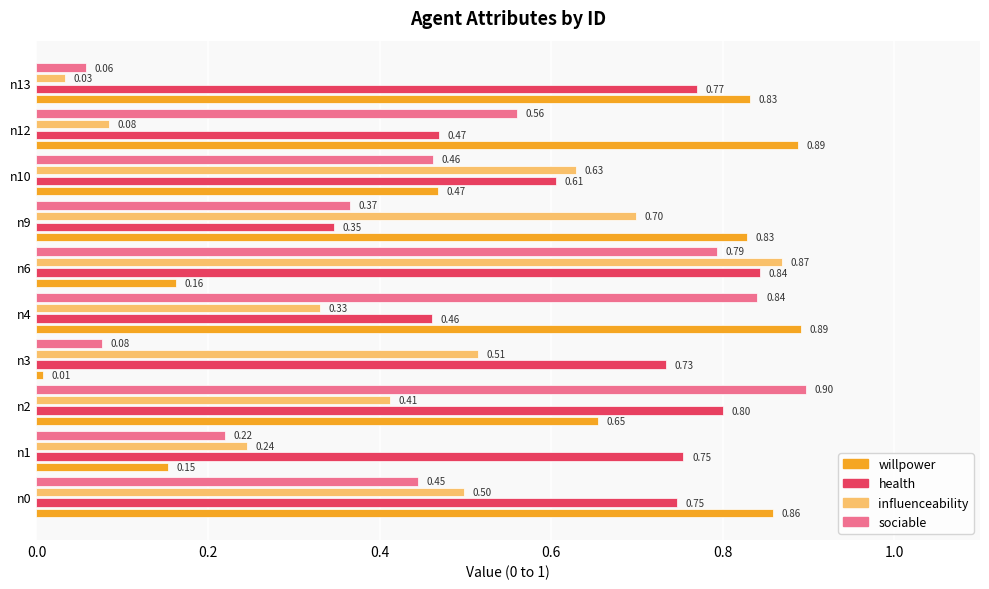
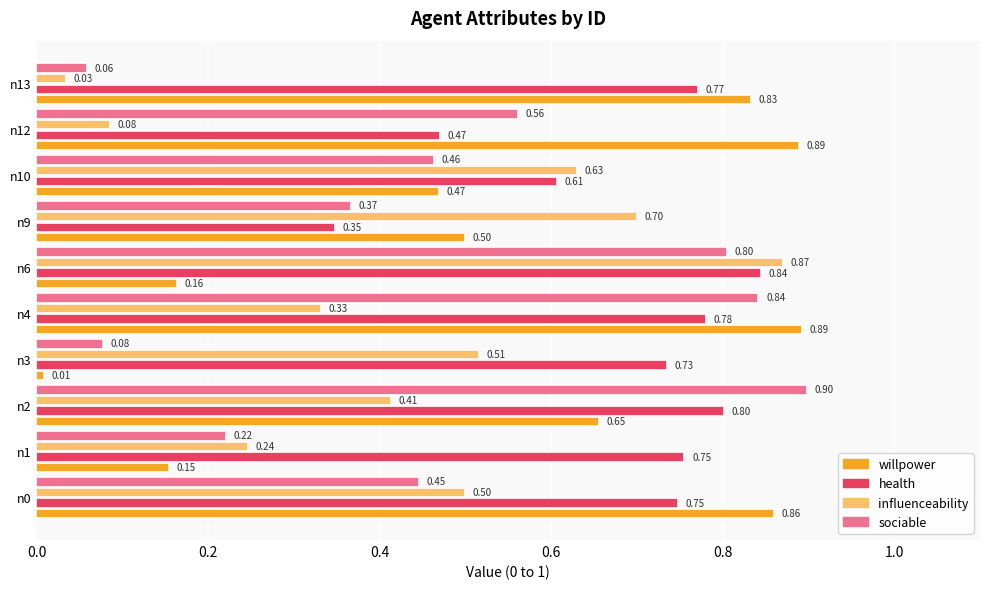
willpower, n9: 0.83 -> 0.50
sociable, n6: 0.79 -> 0.80
health, n4: 0.46 -> 0.78
